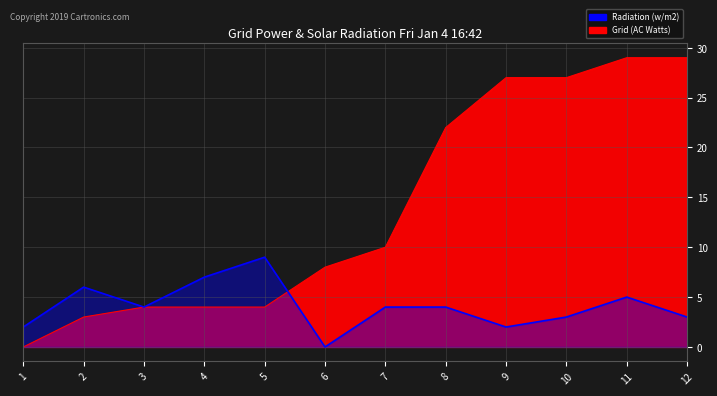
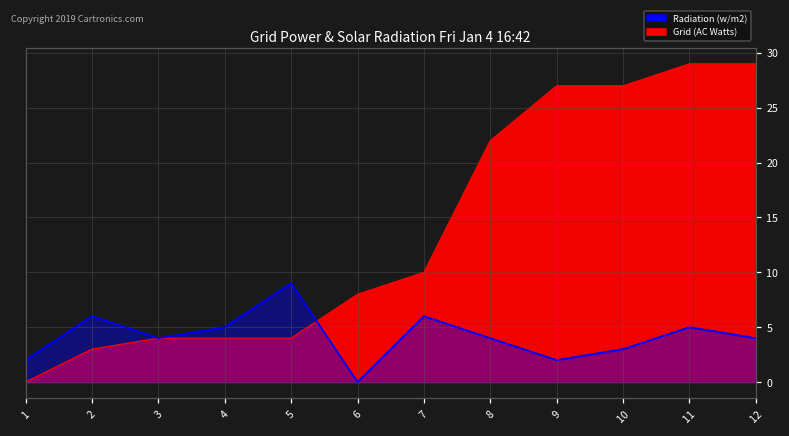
Radiation (w/m2), 4: 7 -> 5
Radiation (w/m2), 7: 4 -> 6
Radiation (w/m2), 12: 3 -> 4
